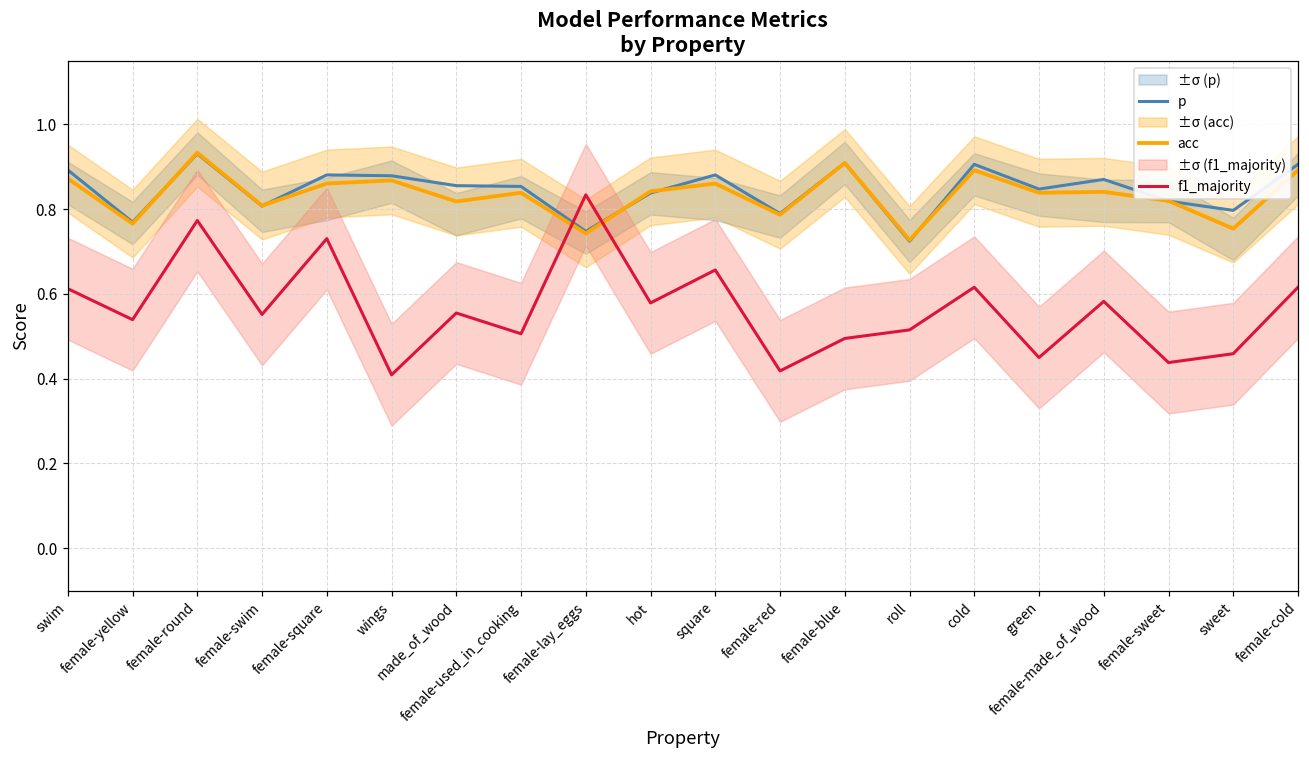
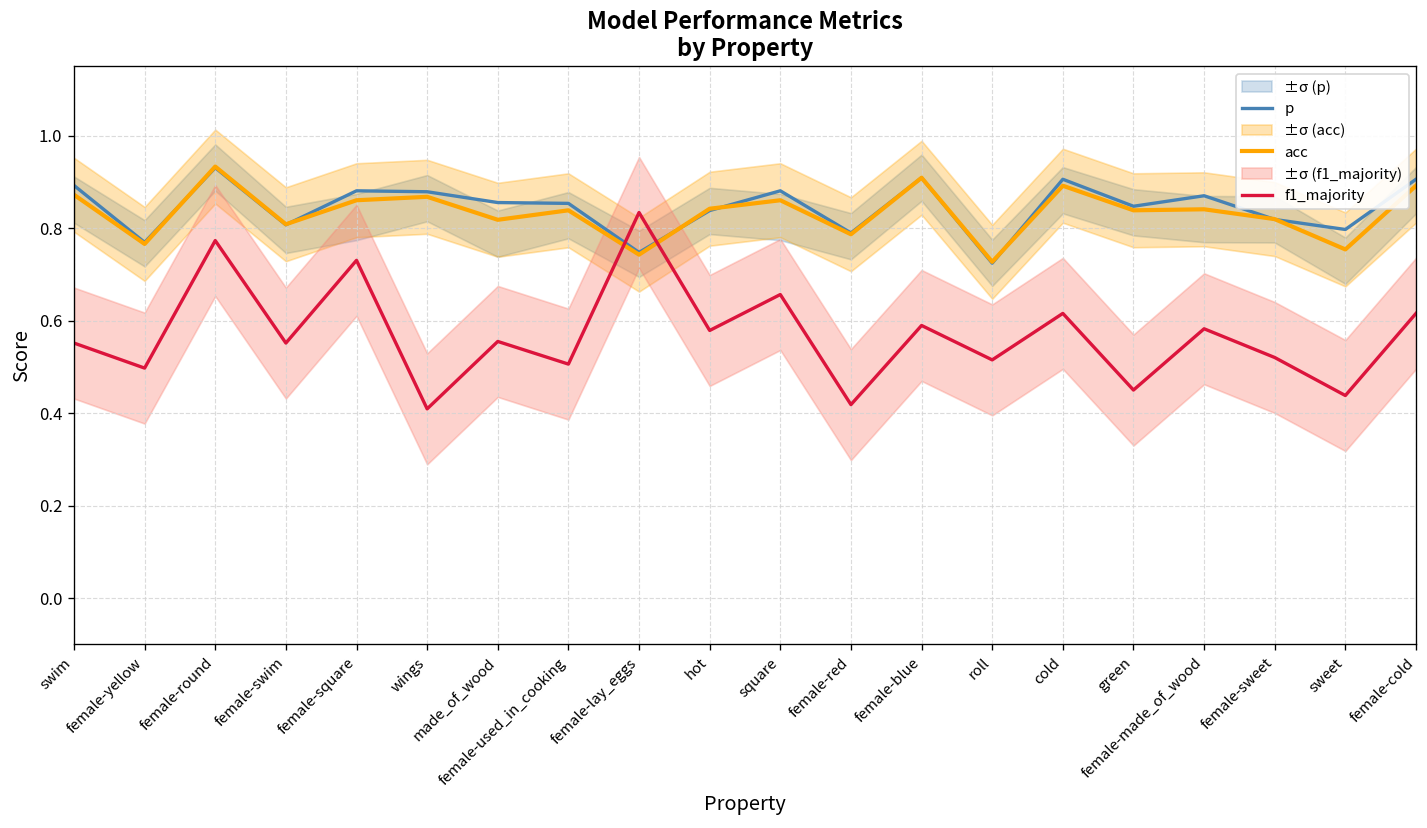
f1_majority, swim: 0.61 -> 0.55
f1_majority, female-yellow: 0.54 -> 0.50
f1_majority, female-blue: 0.49 -> 0.59
f1_majority, female-sweet: 0.44 -> 0.52
f1_majority, sweet: 0.46 -> 0.44
